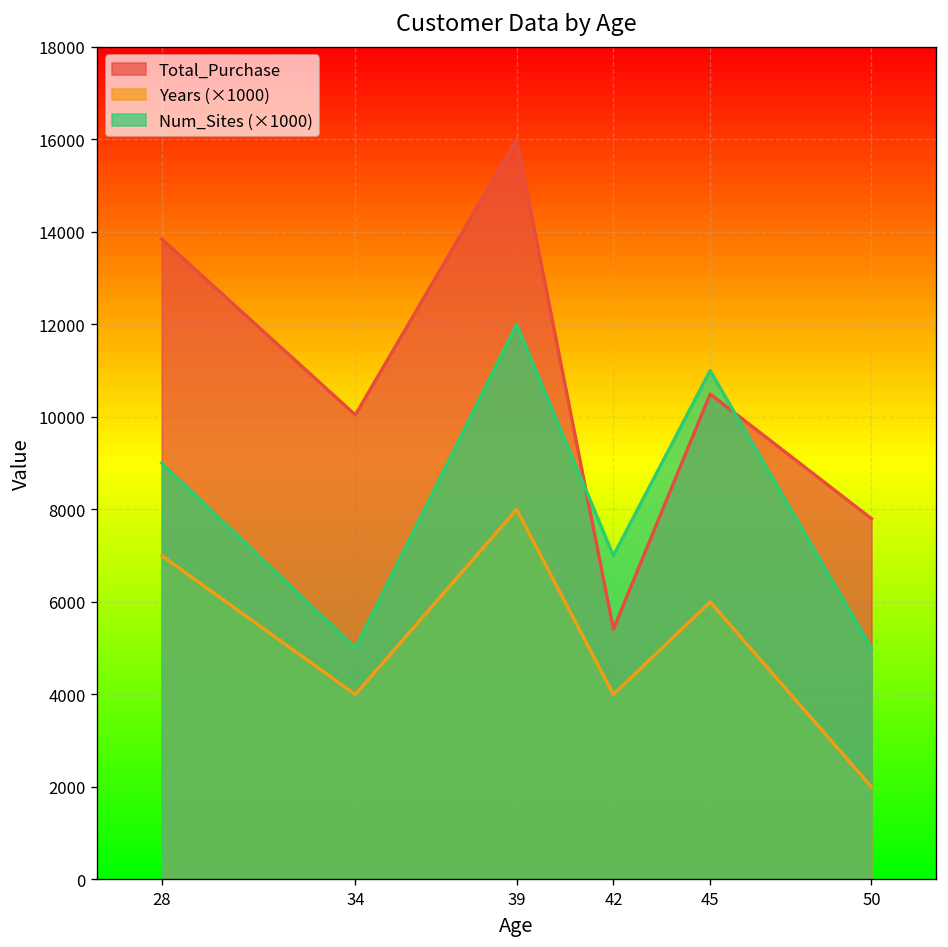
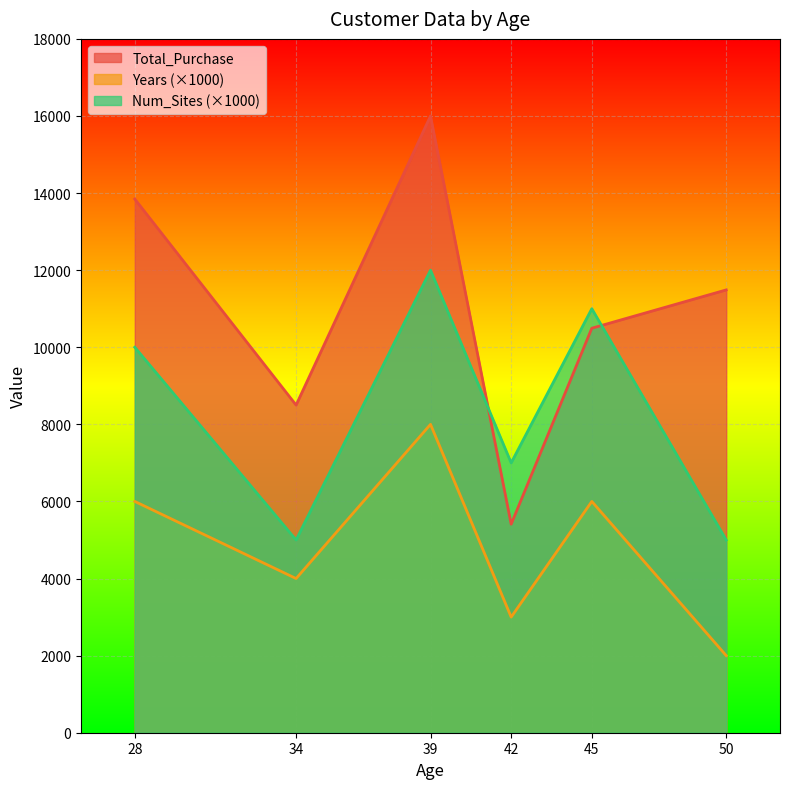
Years (×1000), 28: 7000 -> 6000
Num_Sites (×1000), 28: 9000 -> 10000
Total_Purchase, 34: 10000 -> 8500
Years (×1000), 42: 4000 -> 3000
Total_Purchase, 50: 7800 -> 11500
